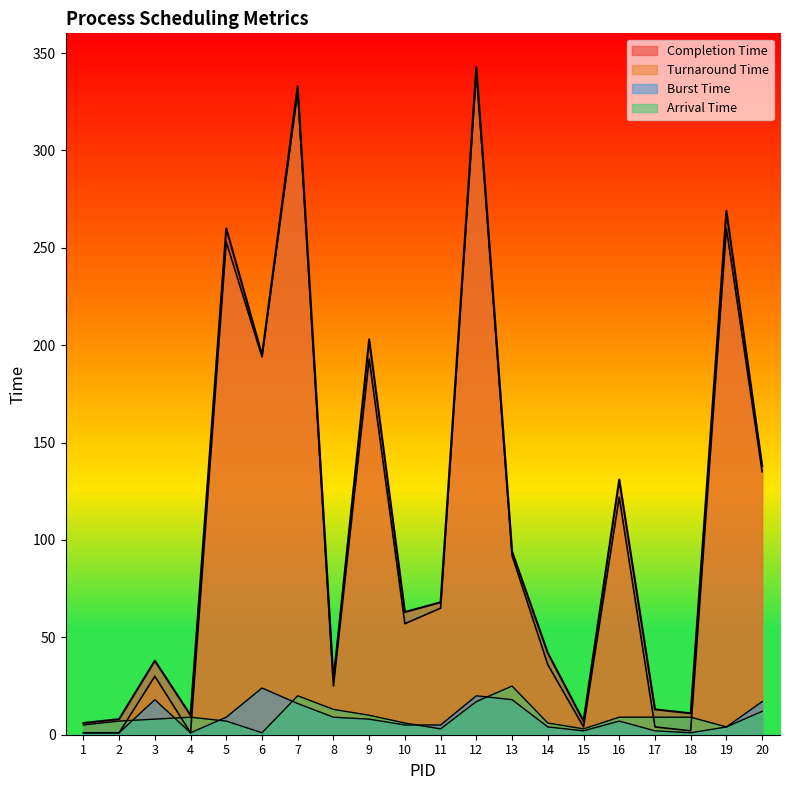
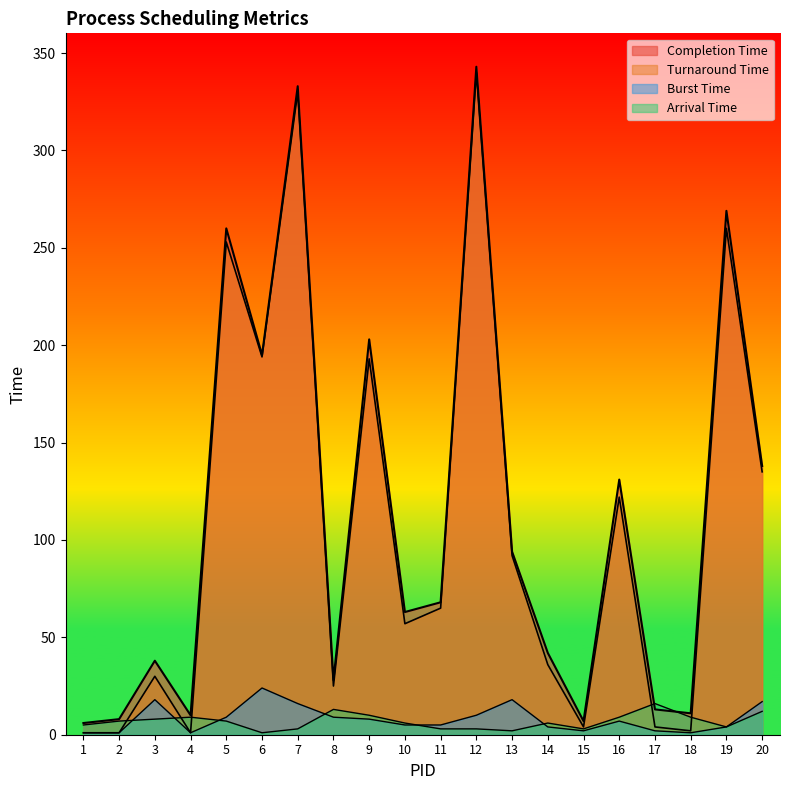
Arrival Time, 7: 20 -> 3
Burst Time, 12: 20 -> 10
Arrival Time, 12: 17 -> 3
Arrival Time, 13: 25 -> 2
Arrival Time, 17: 9 -> 16
